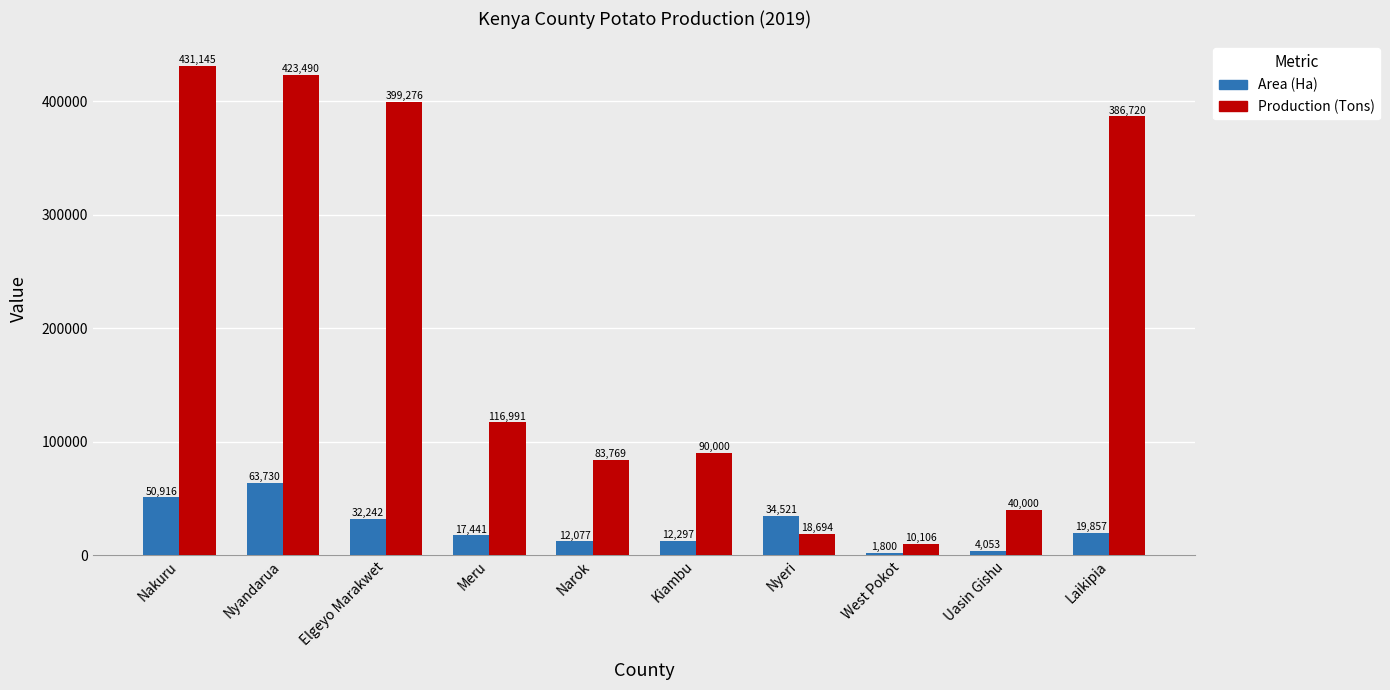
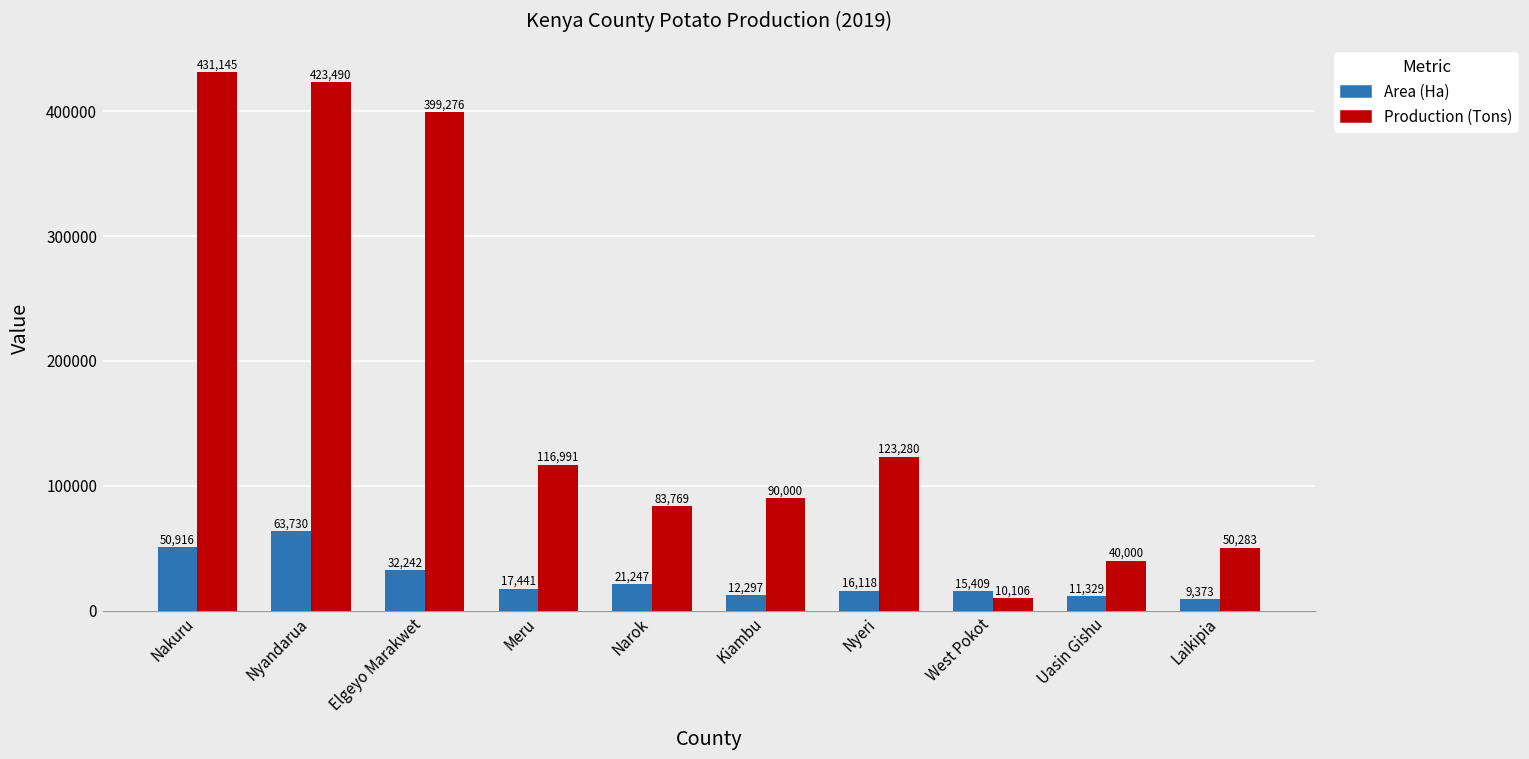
Area (Ha), Narok: 12,077 -> 21,247
Area (Ha), Nyeri: 34,521 -> 16,118
Production (Tons), Nyeri: 18,694 -> 123,280
Area (Ha), West Pokot: 1,800 -> 15,409
Area (Ha), Uasin Gishu: 4,053 -> 11,329
Area (Ha), Laikipia: 19,857 -> 9,373
Production (Tons), Laikipia: 386,720 -> 50,283
